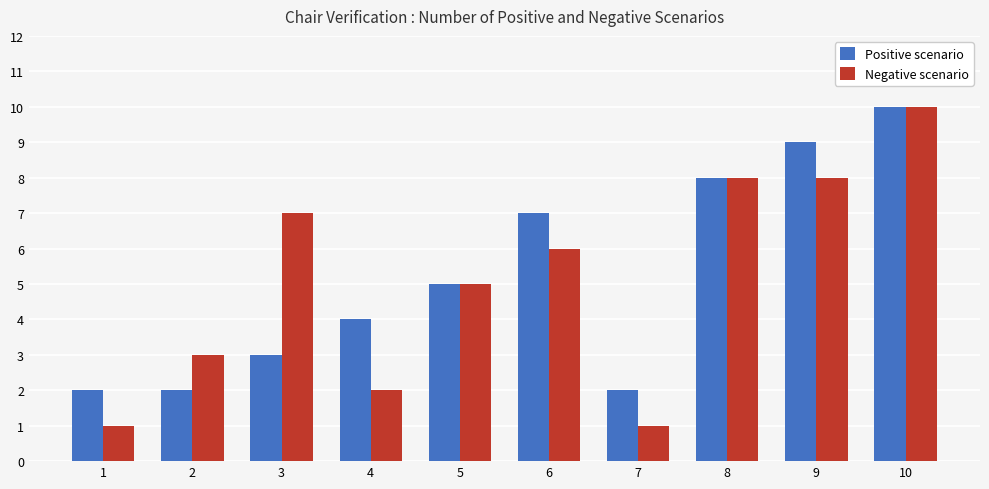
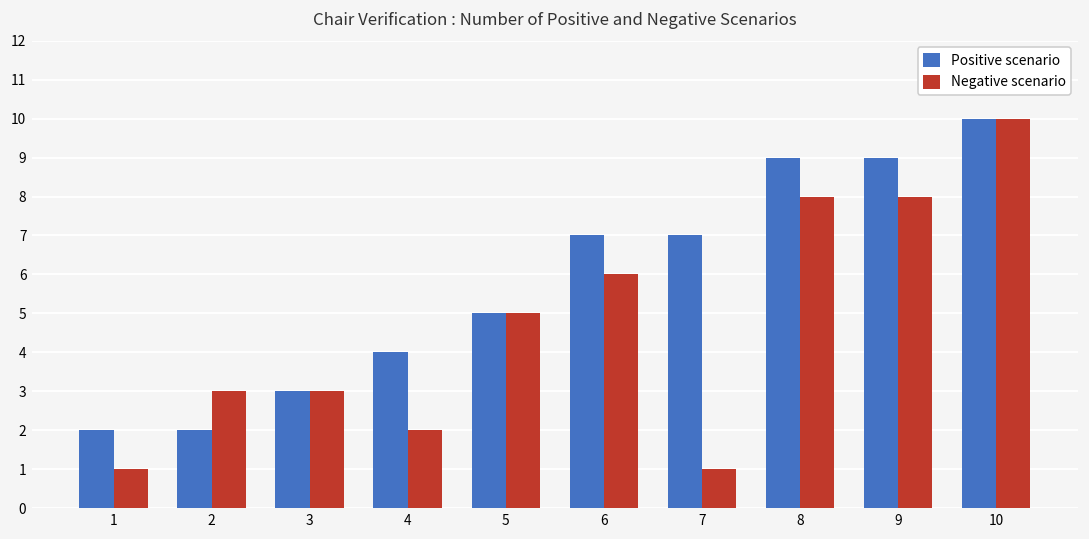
Negative scenario, 3: 7 -> 3
Positive scenario, 7: 2 -> 7
Positive scenario, 8: 8 -> 9
